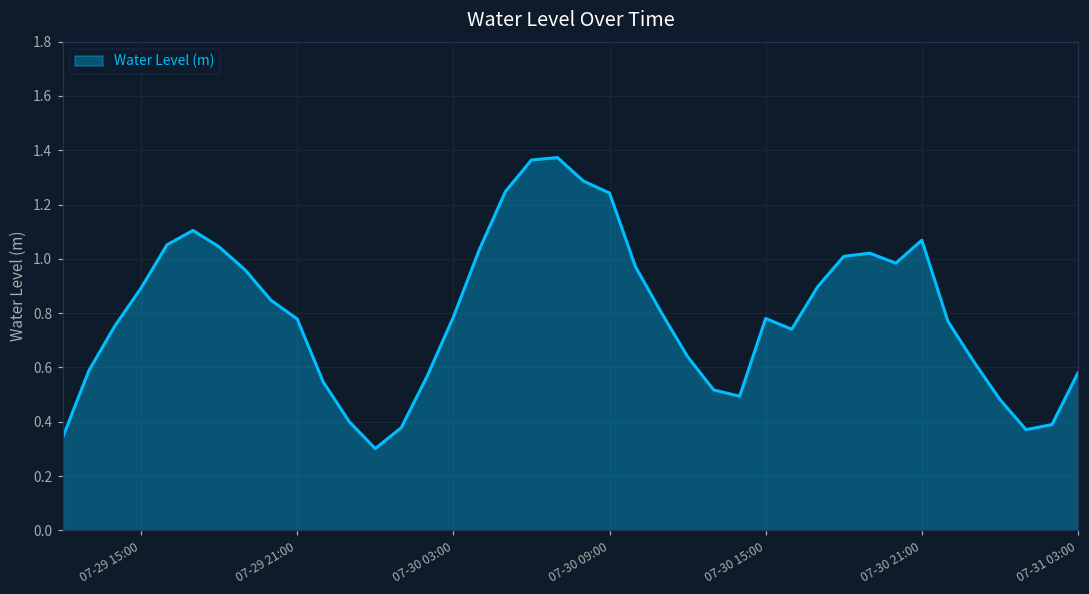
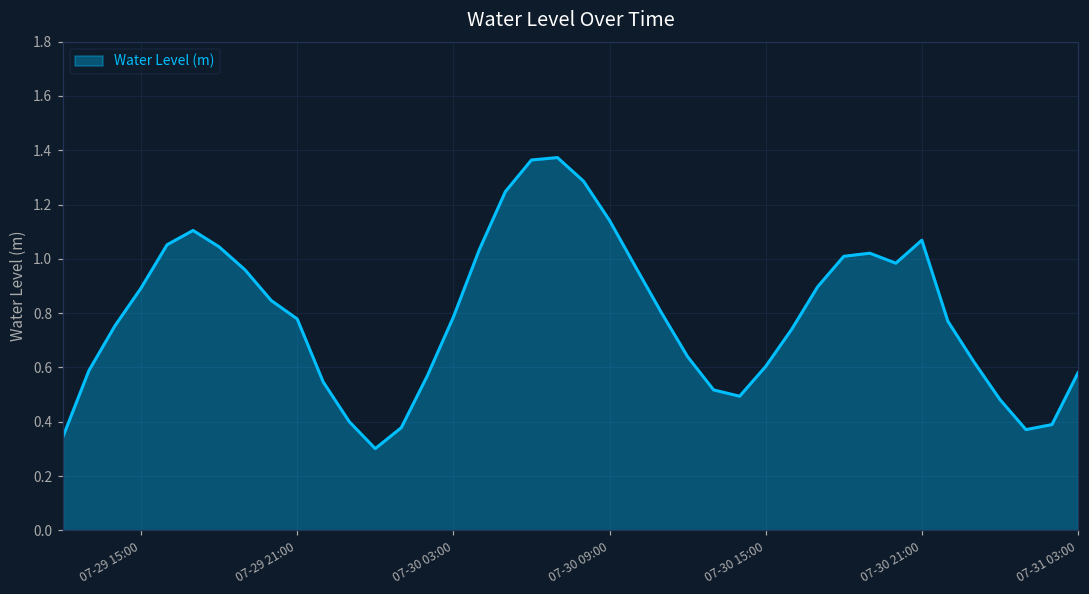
07-30 09:00: 1.24 -> 1.14
07-30 15:00: 0.78 -> 0.60
